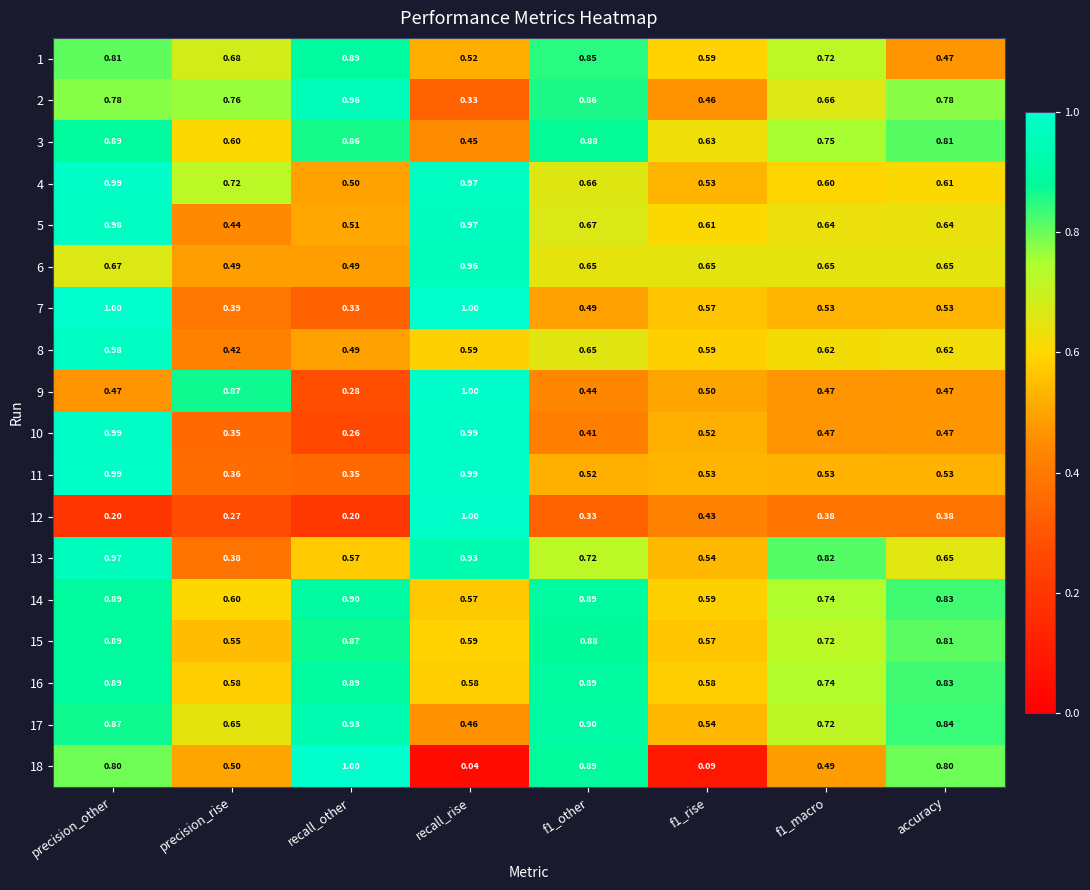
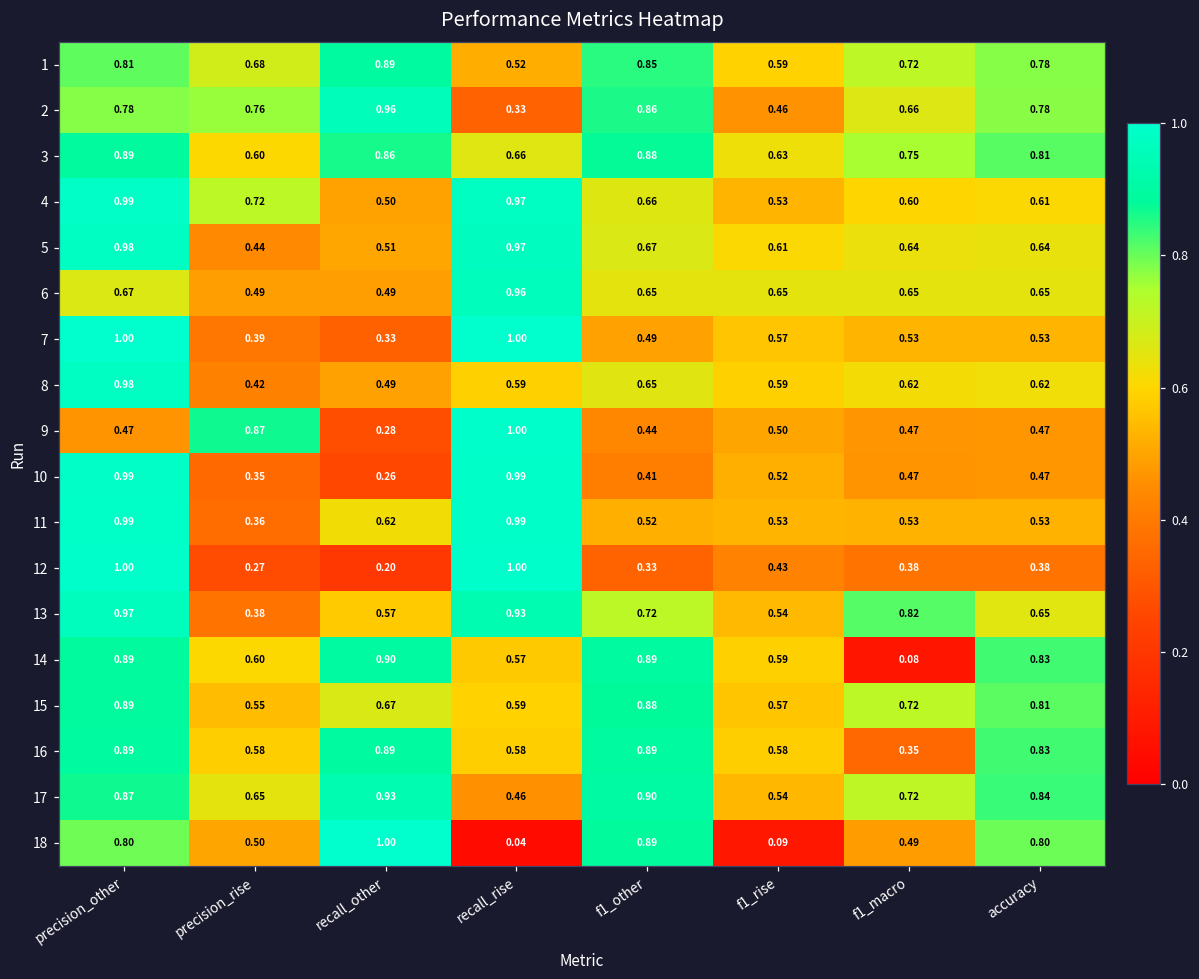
1, accuracy: 0.47 -> 0.78
3, recall_rise: 0.45 -> 0.66
11, recall_other: 0.35 -> 0.62
12, precision_other: 0.20 -> 1.00
14, f1_macro: 0.74 -> 0.08
15, recall_other: 0.87 -> 0.67
16, f1_macro: 0.74 -> 0.35
